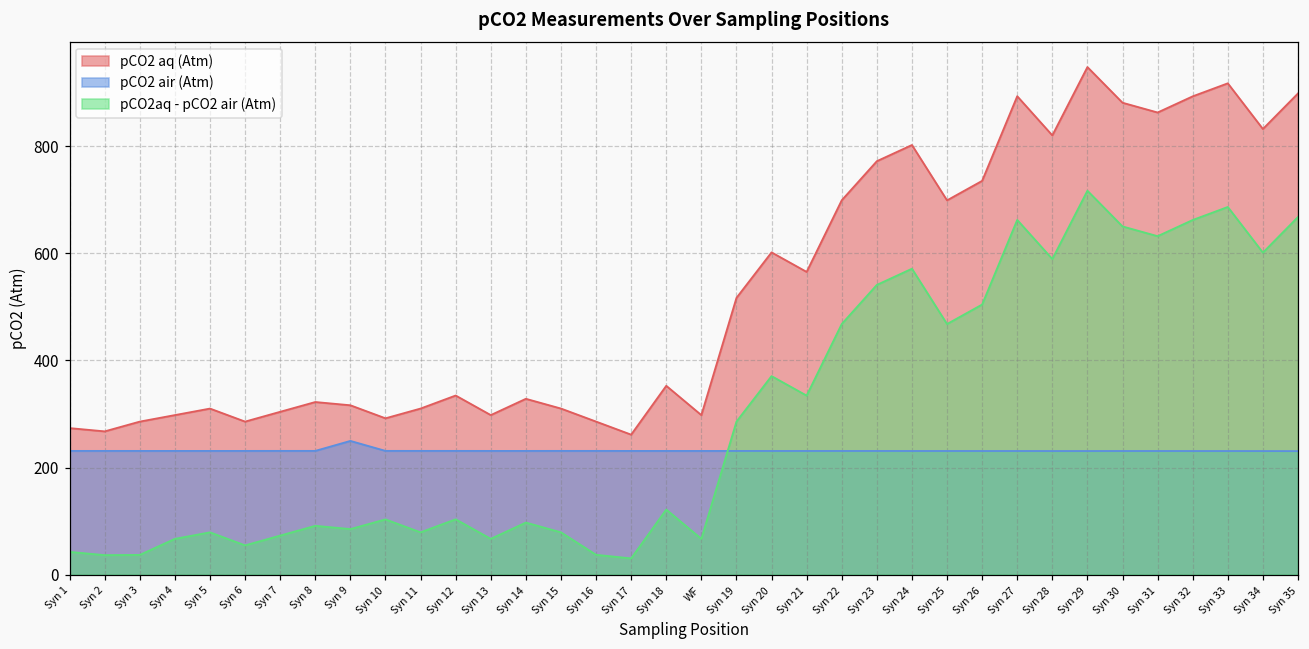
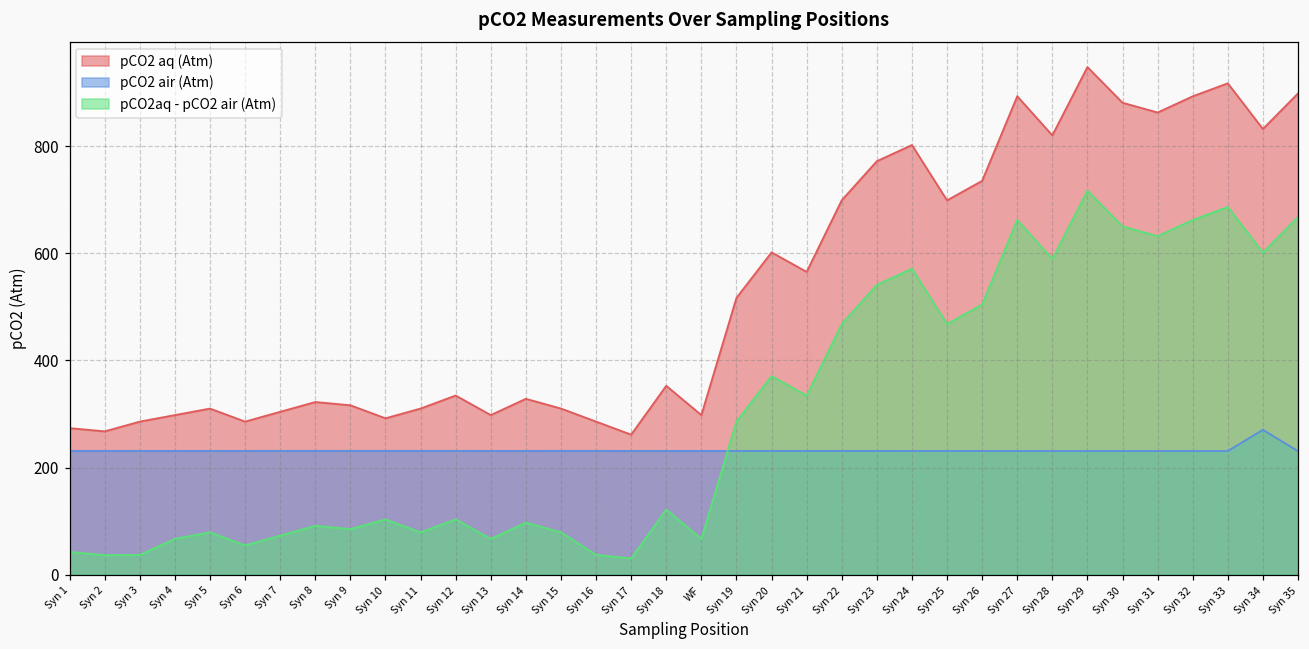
pCO2 air (Atm), Syn 9: 250 -> 230
pCO2 air (Atm), Syn 34: 230 -> 270
